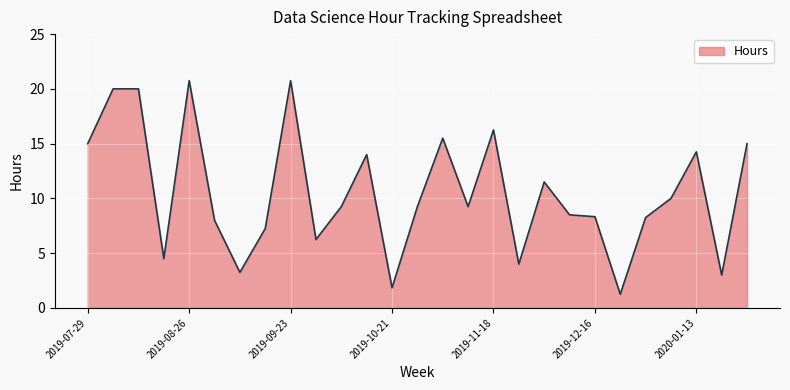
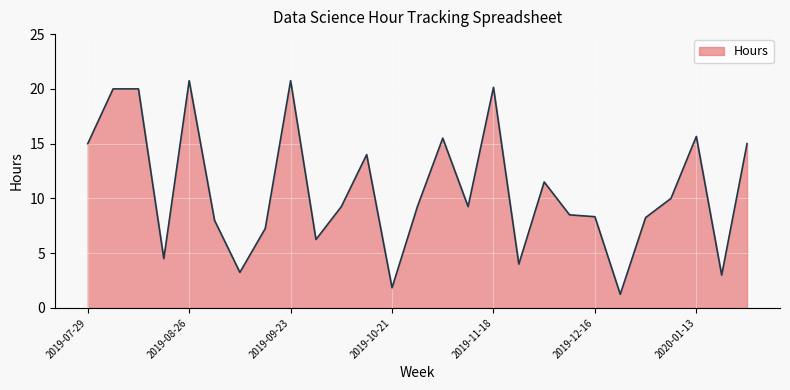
2019-11-18: 16.3 -> 20.1
2020-01-13: 14.3 -> 15.7
